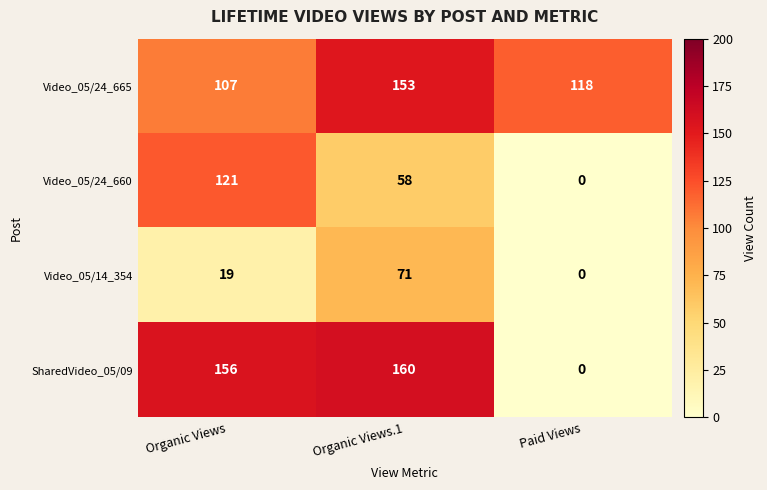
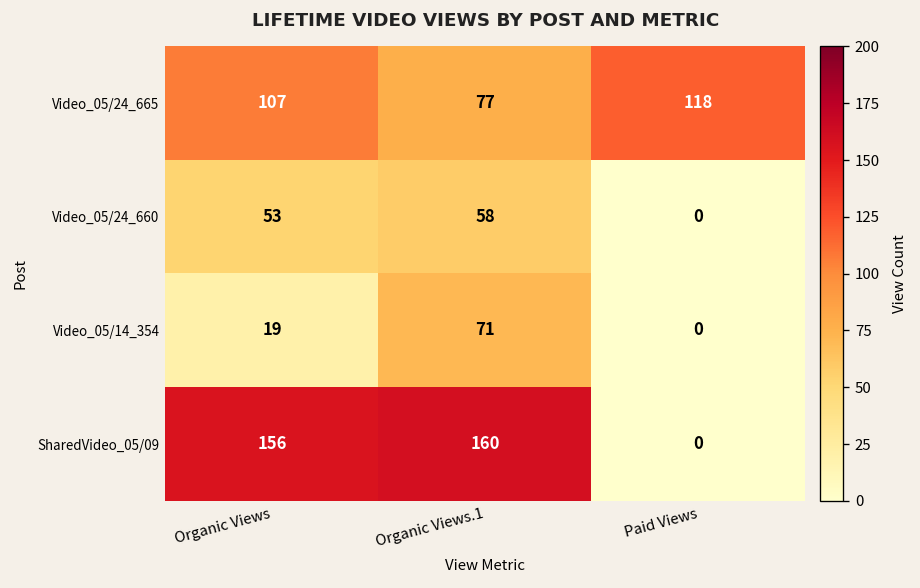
Video_05/24_665, Organic Views.1: 153 -> 77
Video_05/24_660, Organic Views: 121 -> 53
